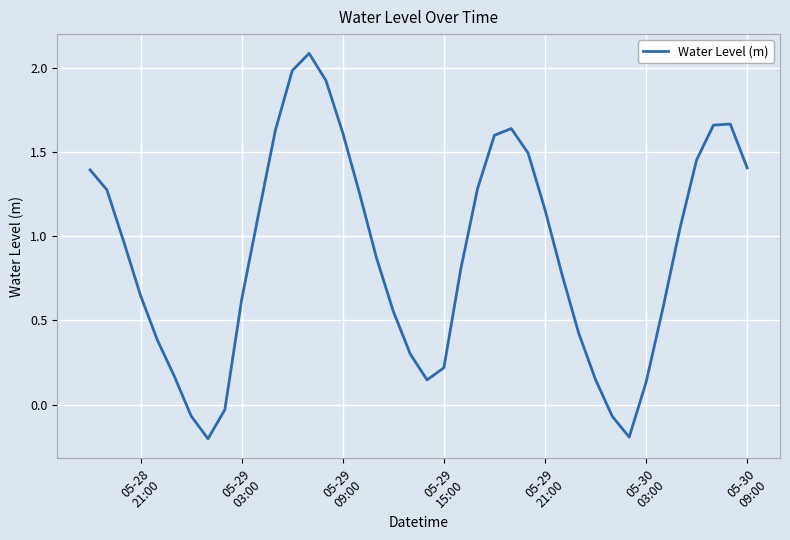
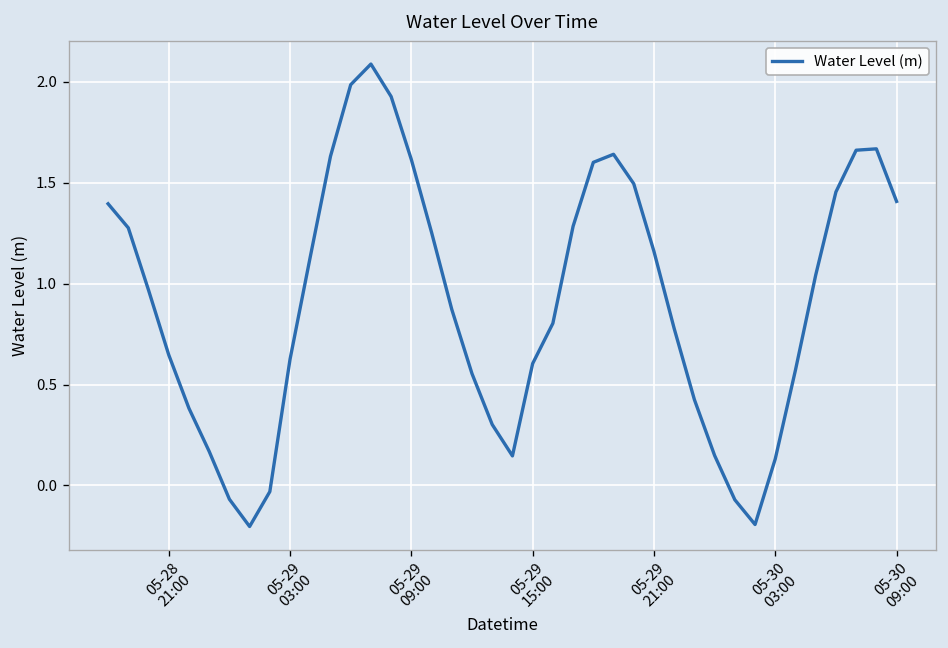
05-29 15:00: 0.22 -> 0.60
